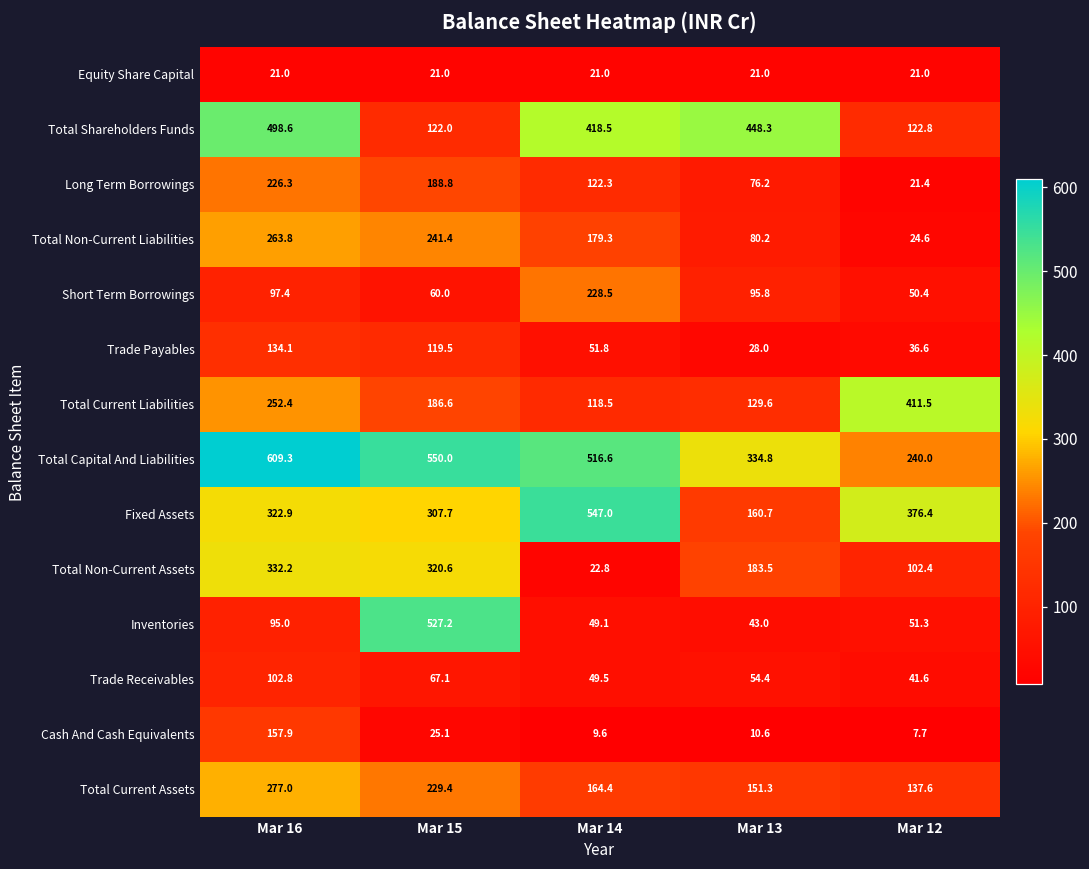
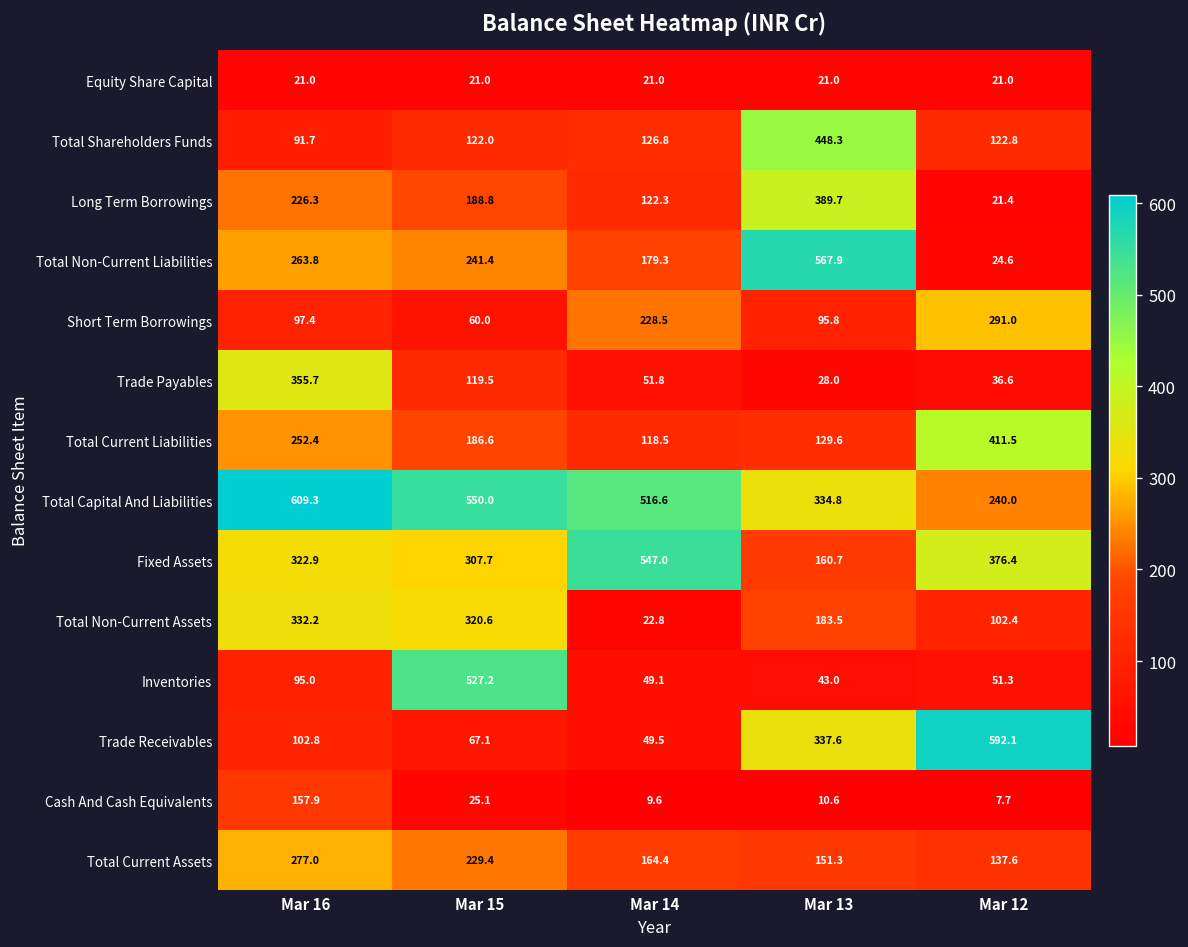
Total Shareholders Funds, Mar 16: 498.6 -> 91.7
Total Shareholders Funds, Mar 14: 418.5 -> 126.8
Long Term Borrowings, Mar 13: 76.2 -> 389.7
Total Non-Current Liabilities, Mar 13: 80.2 -> 567.9
Short Term Borrowings, Mar 12: 50.4 -> 291.0
Trade Payables, Mar 16: 134.1 -> 355.7
Trade Receivables, Mar 13: 54.4 -> 337.6
Trade Receivables, Mar 12: 41.6 -> 592.1
